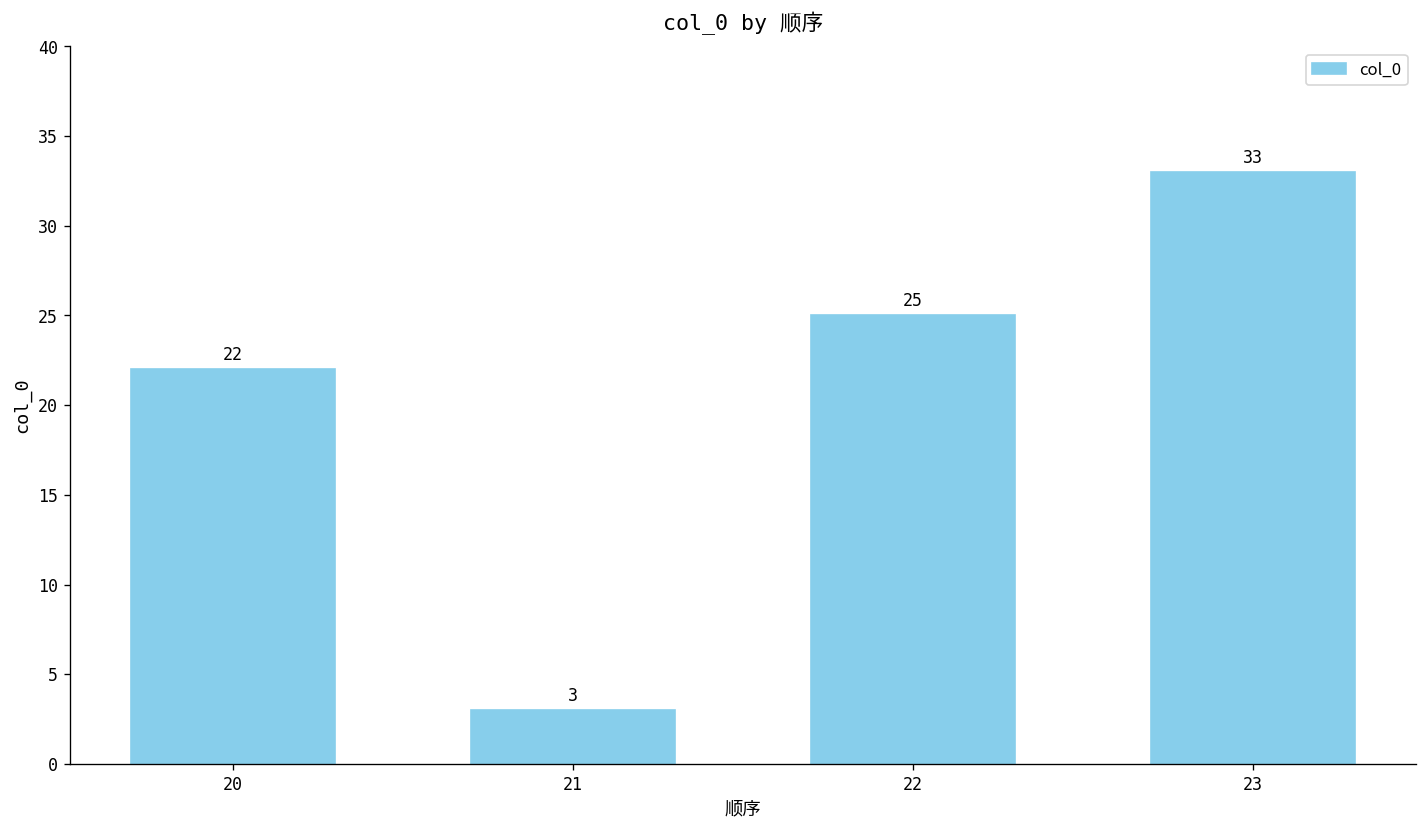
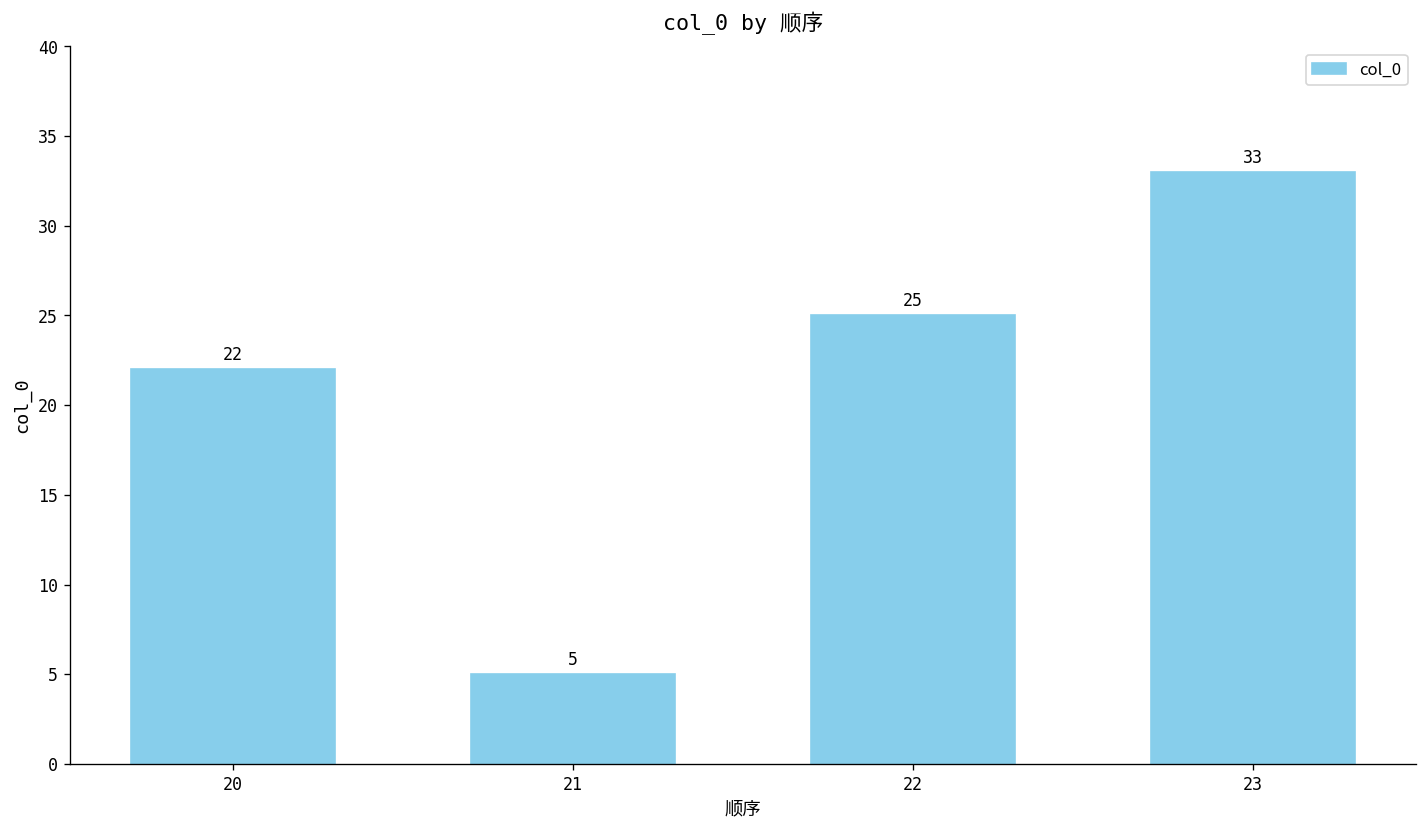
21: 3 -> 5
